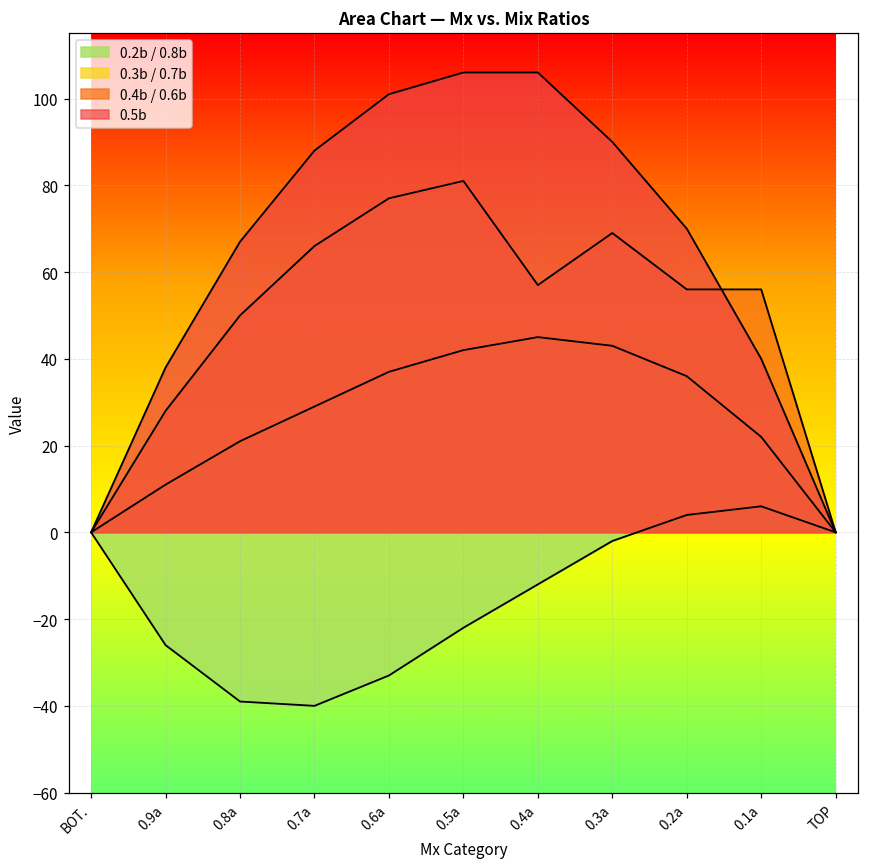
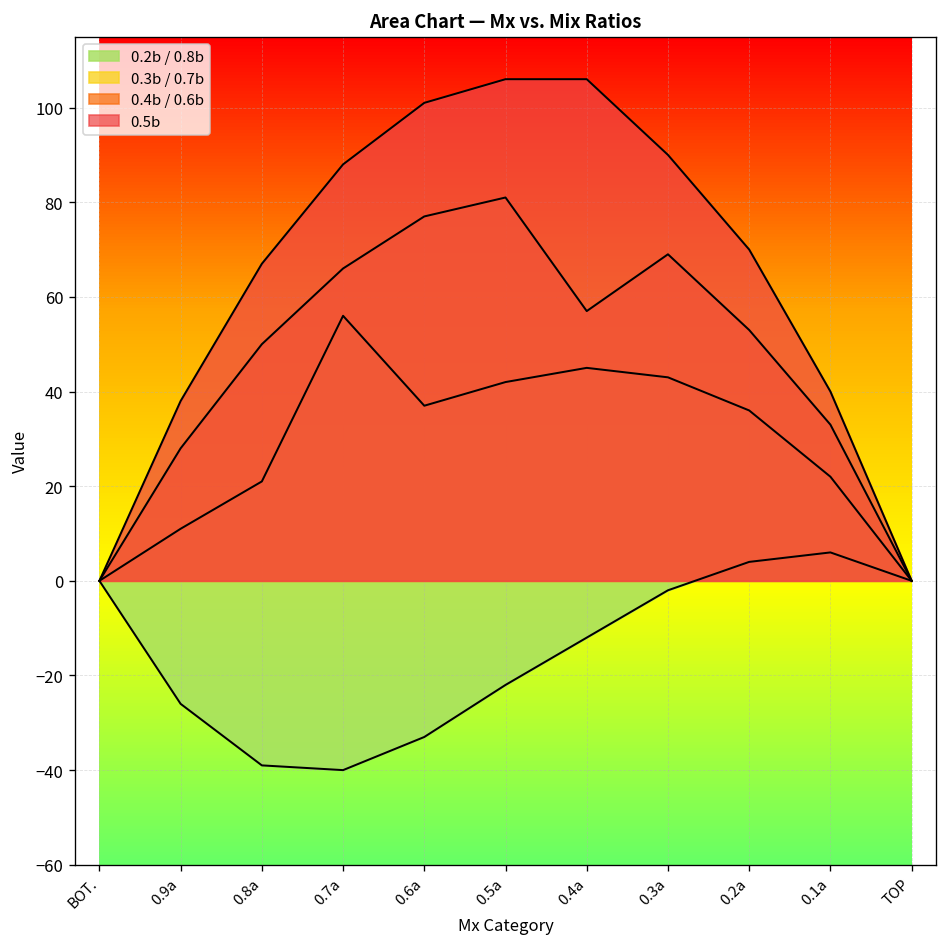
0.3b / 0.7b, 0.7a: 29 -> 56
0.4b / 0.6b, 0.2a: 56 -> 53
0.4b / 0.6b, 0.1a: 56 -> 33
